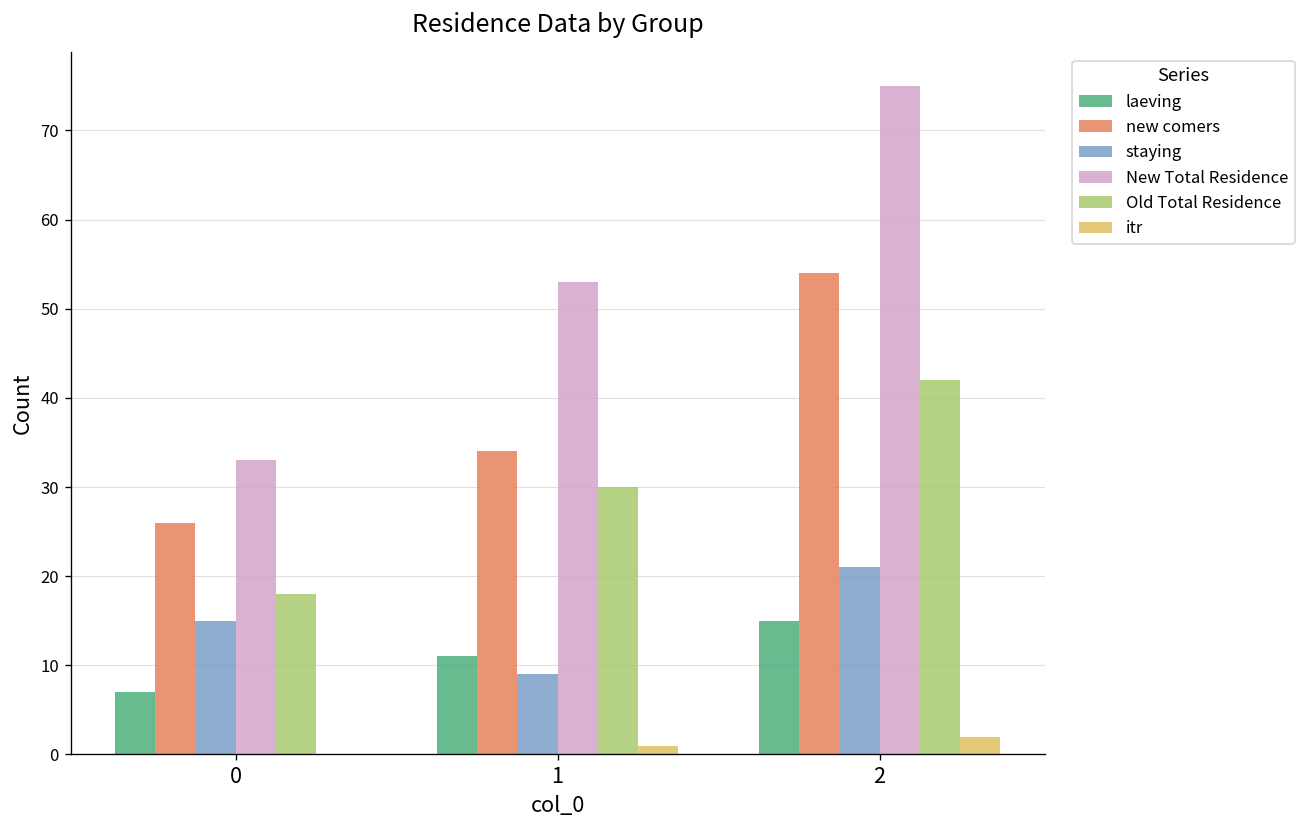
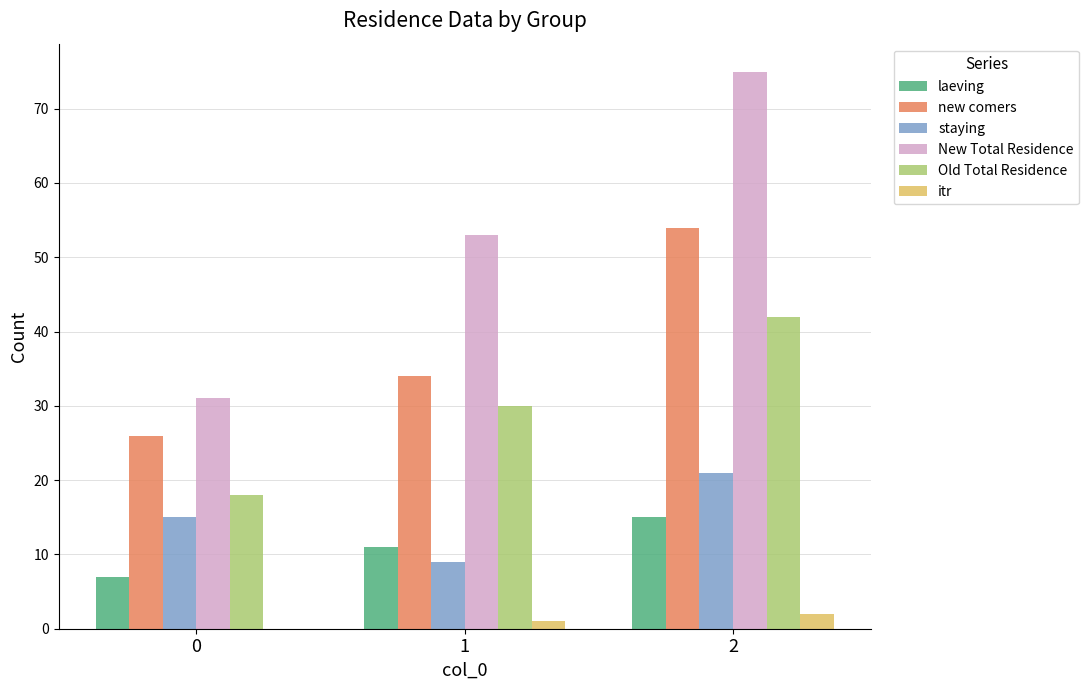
New Total Residence, 0: 33 -> 31
